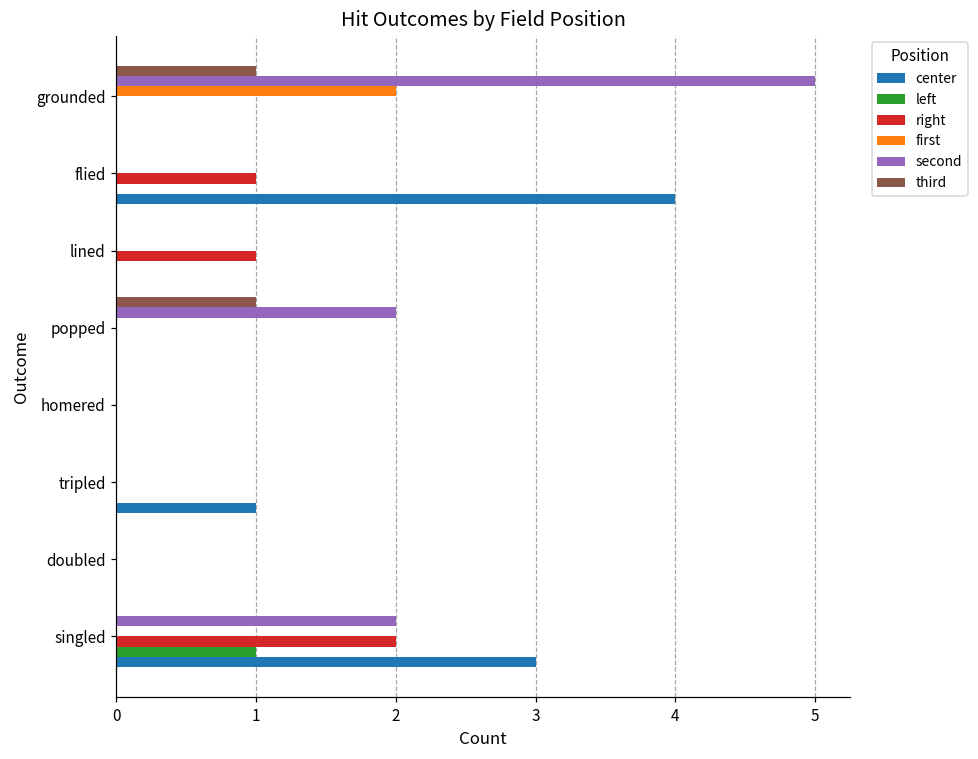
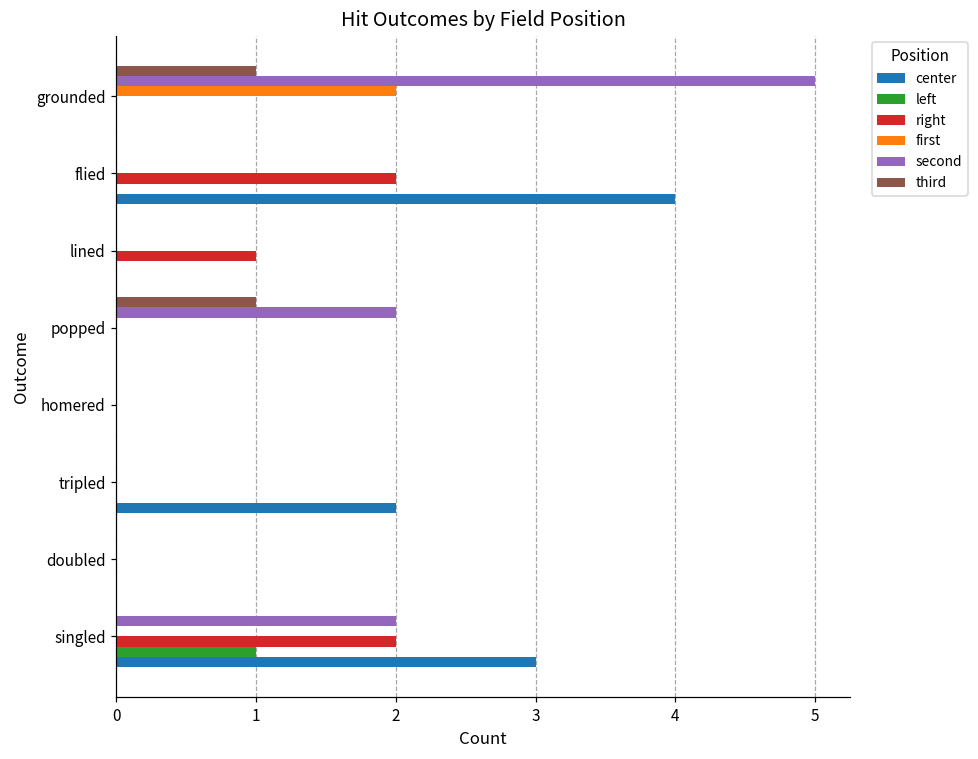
right, flied: 1 -> 2
center, tripled: 1 -> 2
